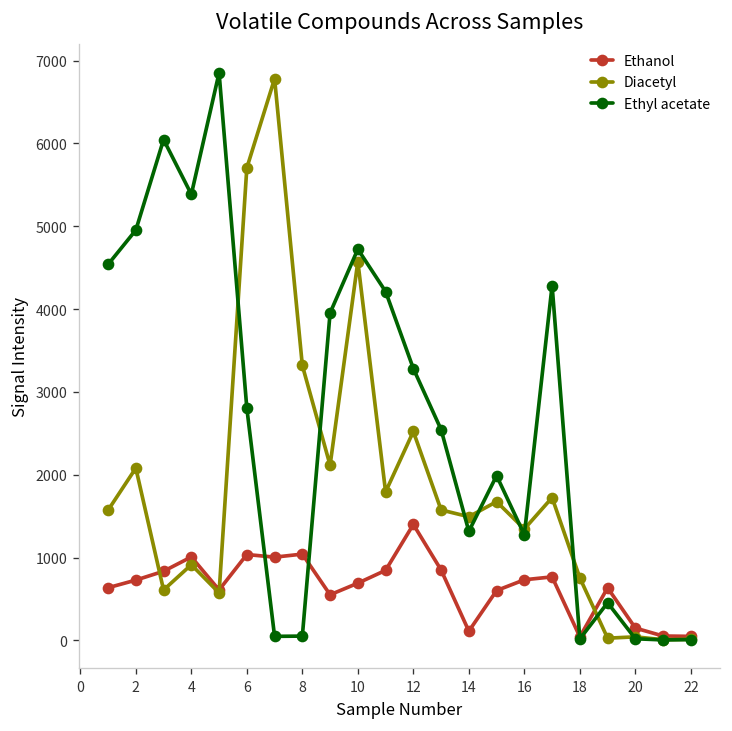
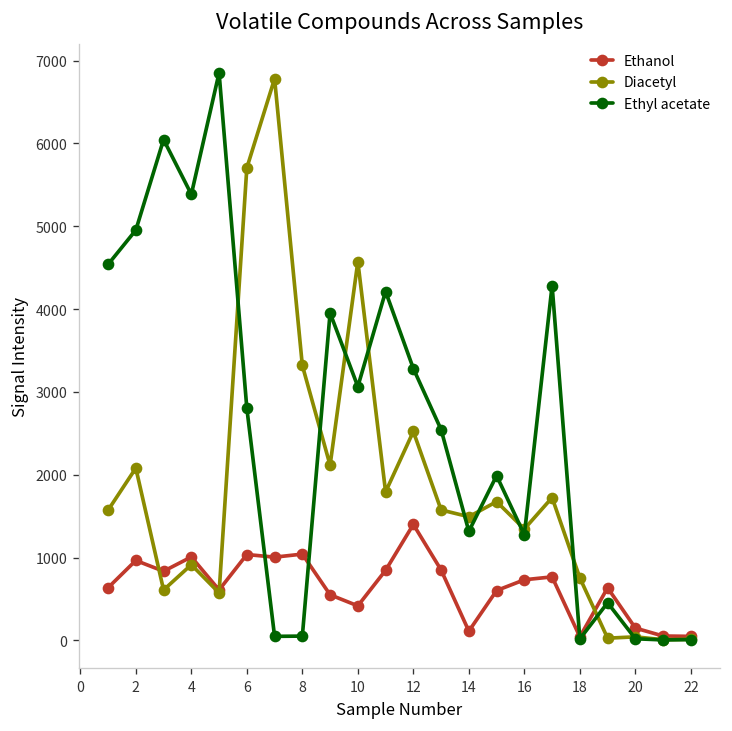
Ethanol, 2: 700 -> 1000
Ethanol, 10: 700 -> 400
Ethyl acetate, 10: 4700 -> 3100
